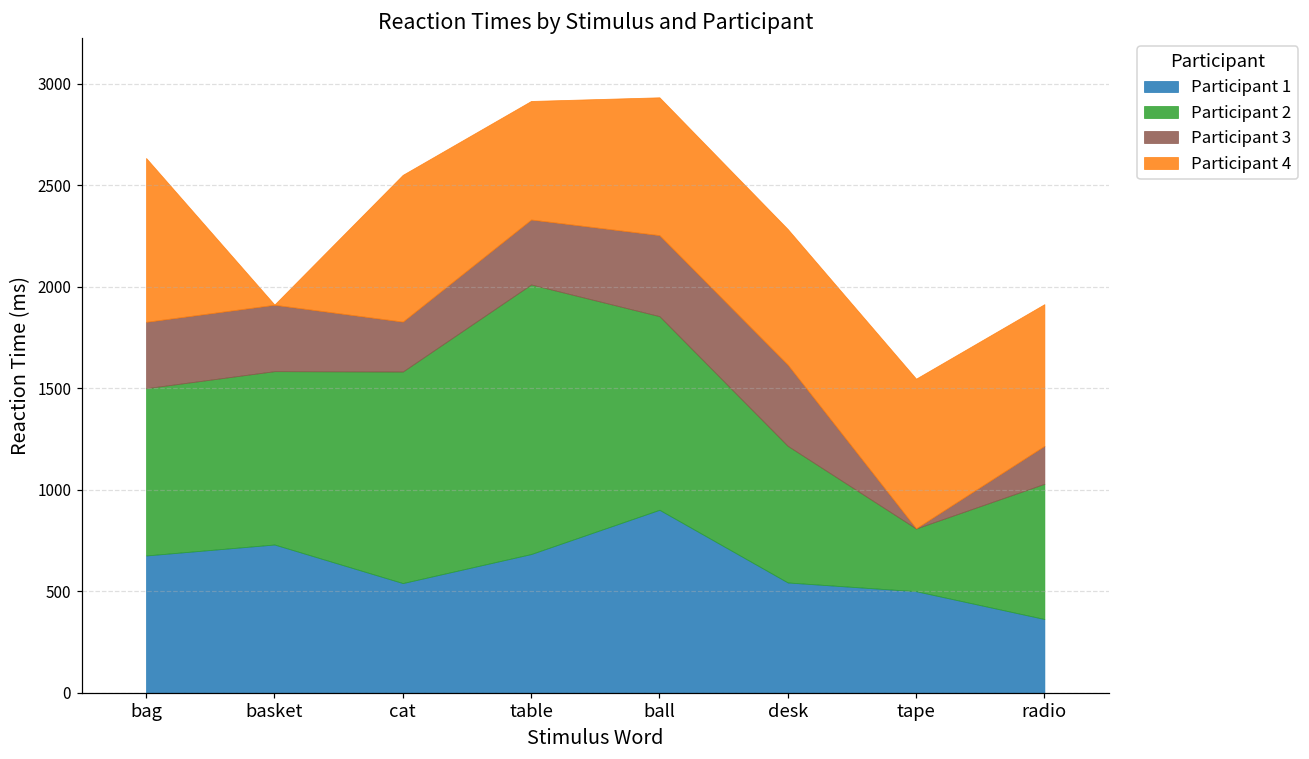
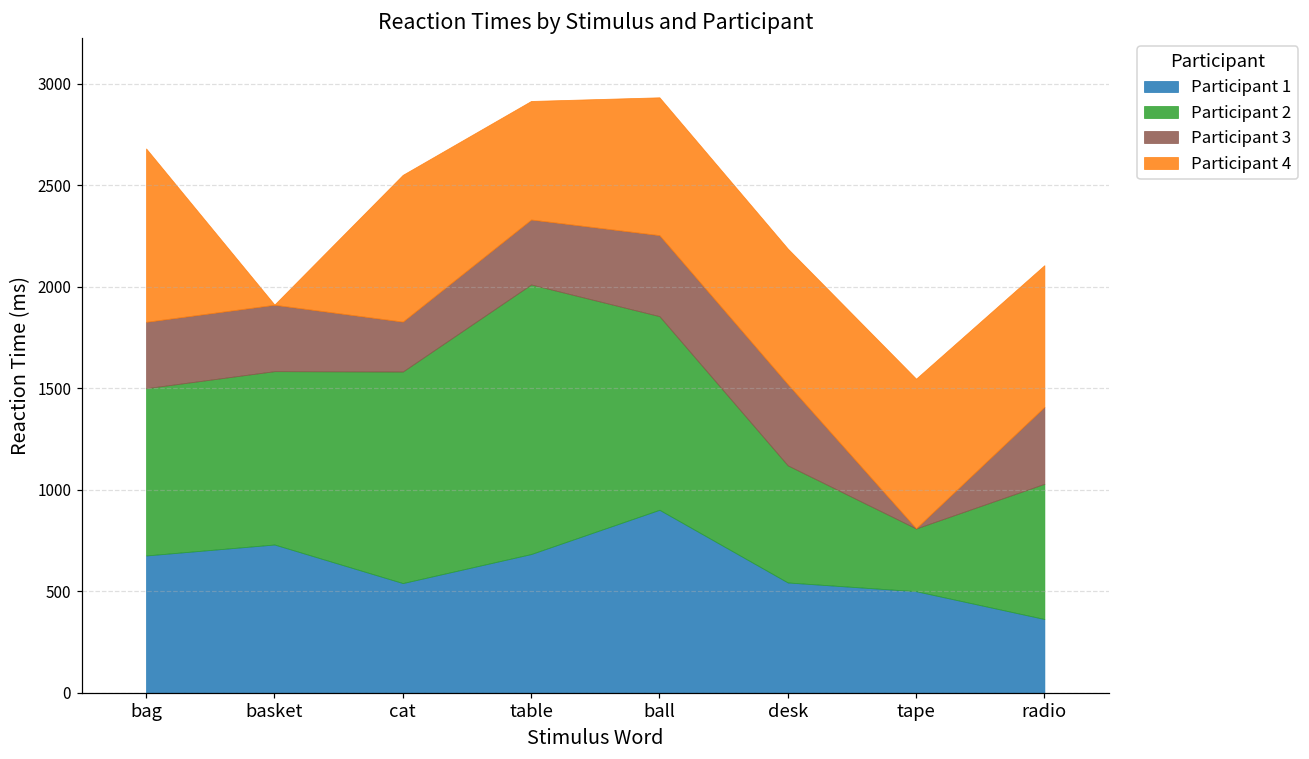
Participant 4, bag: 810 -> 850
Participant 2, desk: 670 -> 580
Participant 3, radio: 190 -> 380
